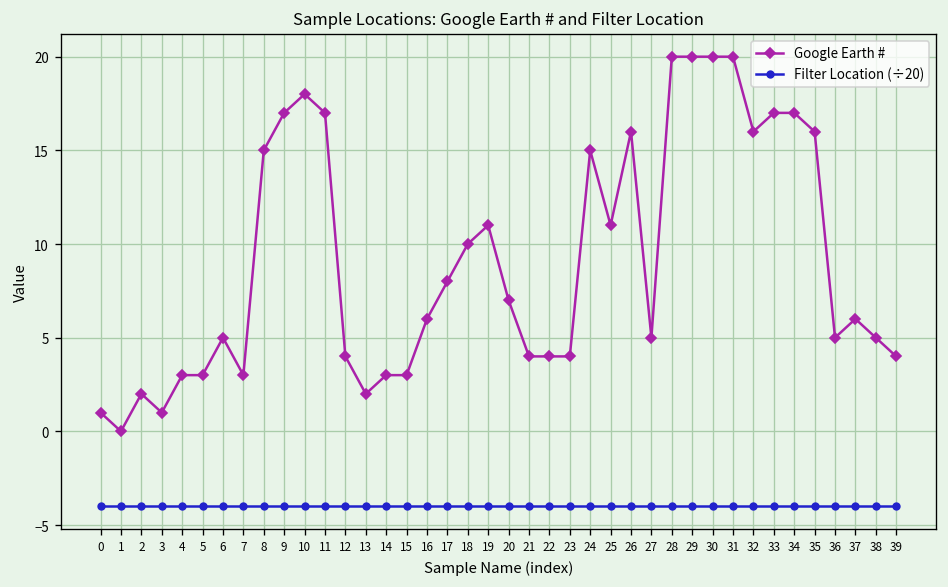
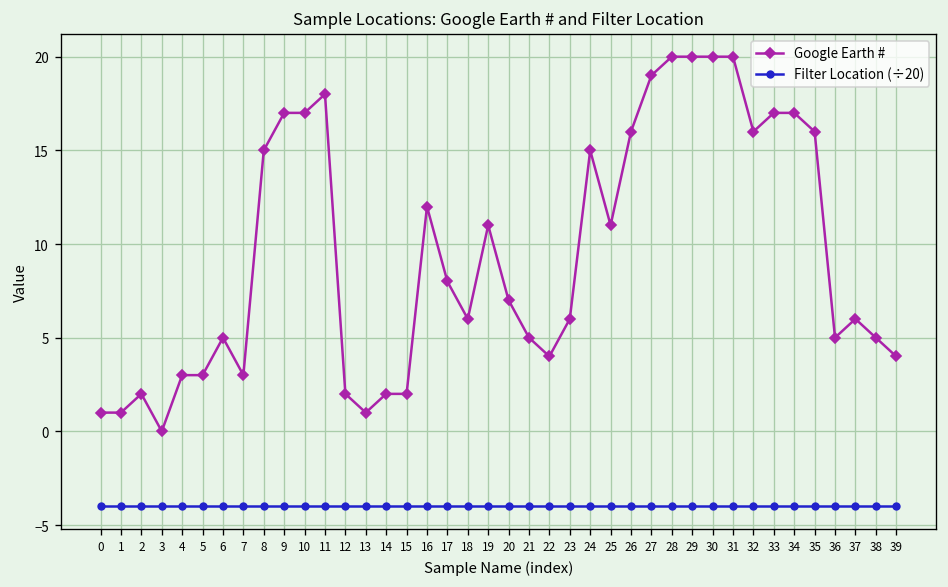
Google Earth #, 1: 0 -> 1
Google Earth #, 3: 1 -> 0
Google Earth #, 10: 18 -> 17
Google Earth #, 11: 17 -> 18
Google Earth #, 12: 4 -> 2
Google Earth #, 13: 2 -> 1
Google Earth #, 14: 3 -> 2
Google Earth #, 15: 3 -> 2
Google Earth #, 16: 6 -> 12
Google Earth #, 18: 10 -> 6
Google Earth #, 21: 4 -> 5
Google Earth #, 23: 4 -> 6
Google Earth #, 27: 5 -> 19
